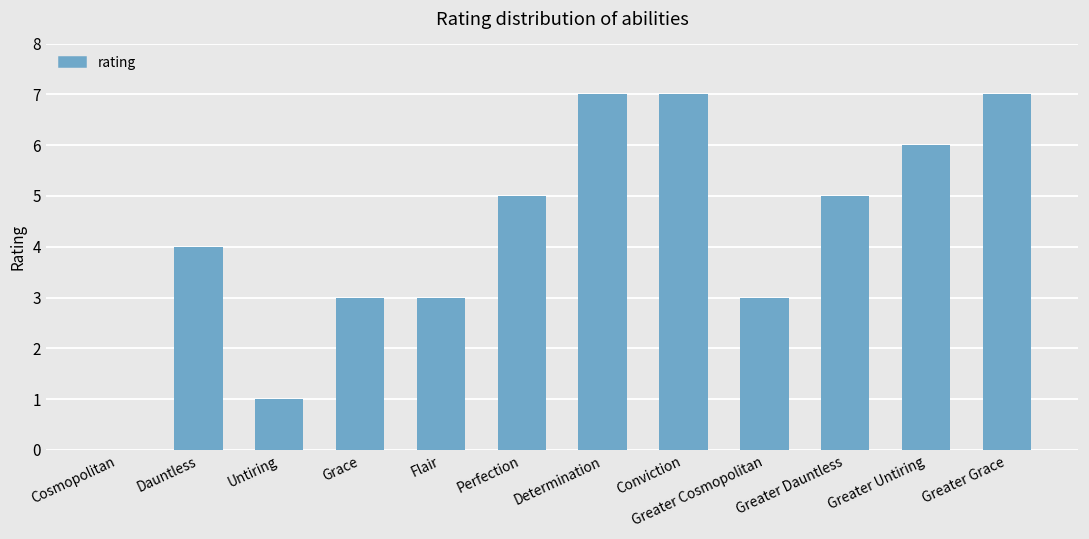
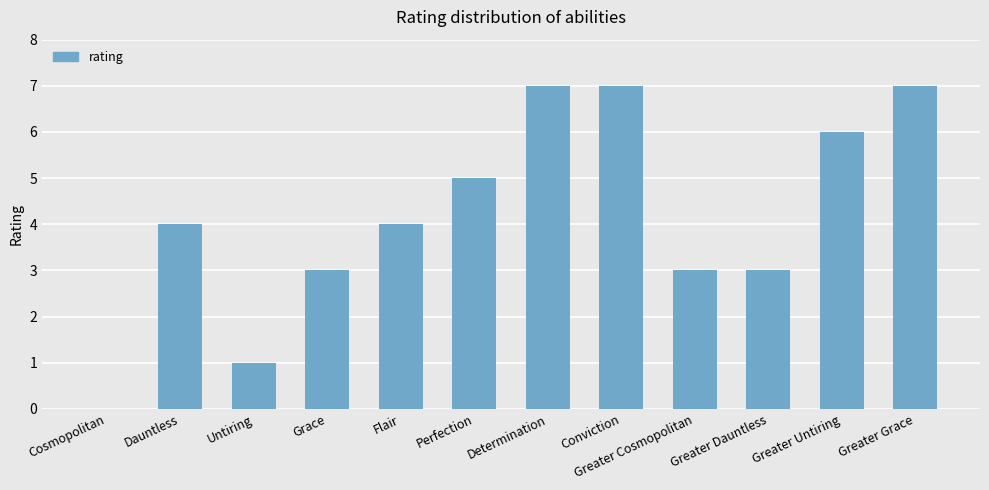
Flair: 3 -> 4
Greater Dauntless: 5 -> 3
